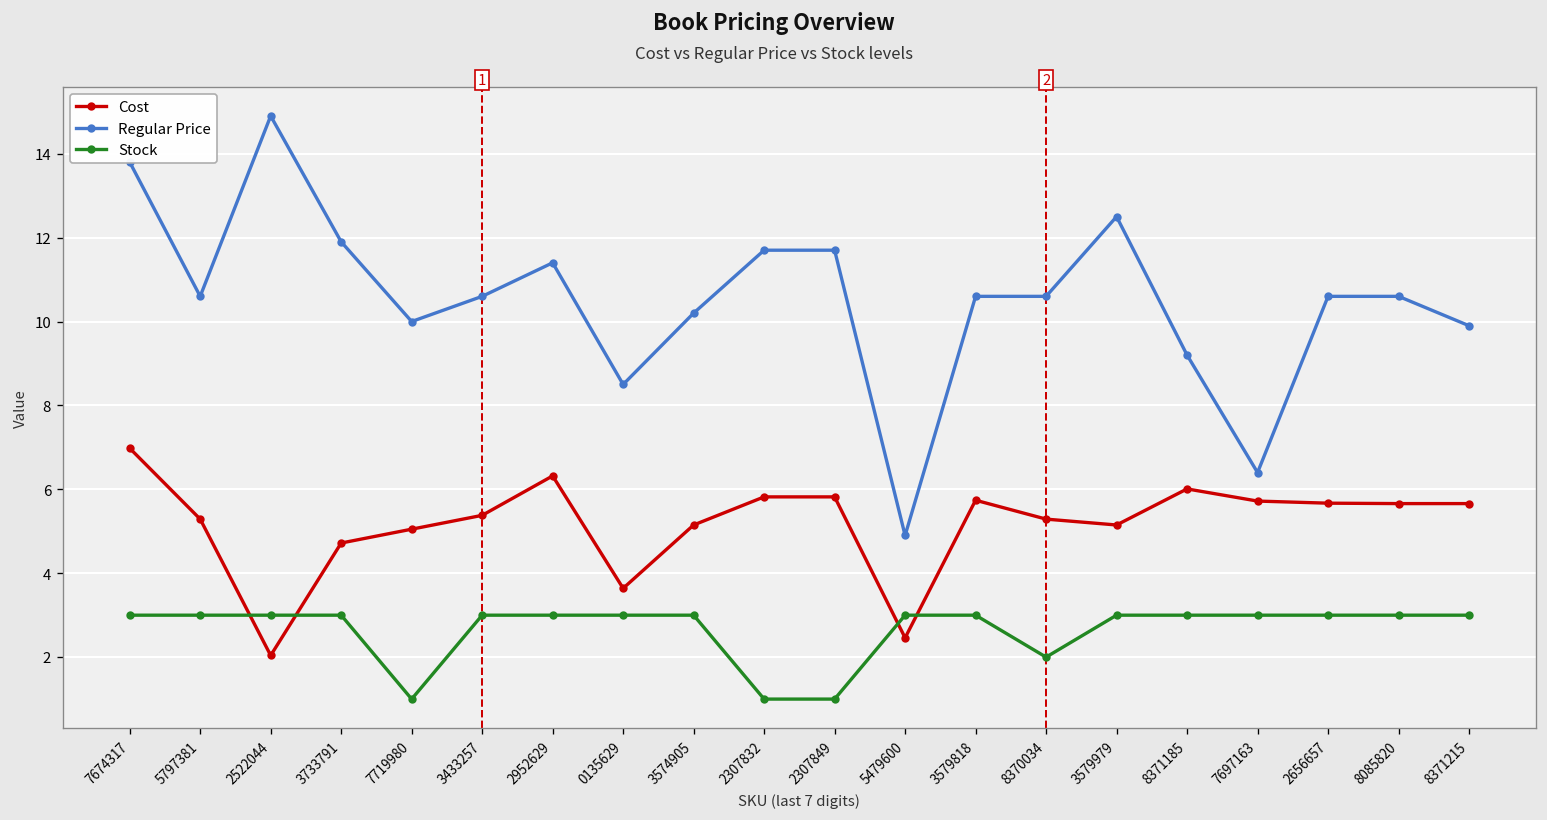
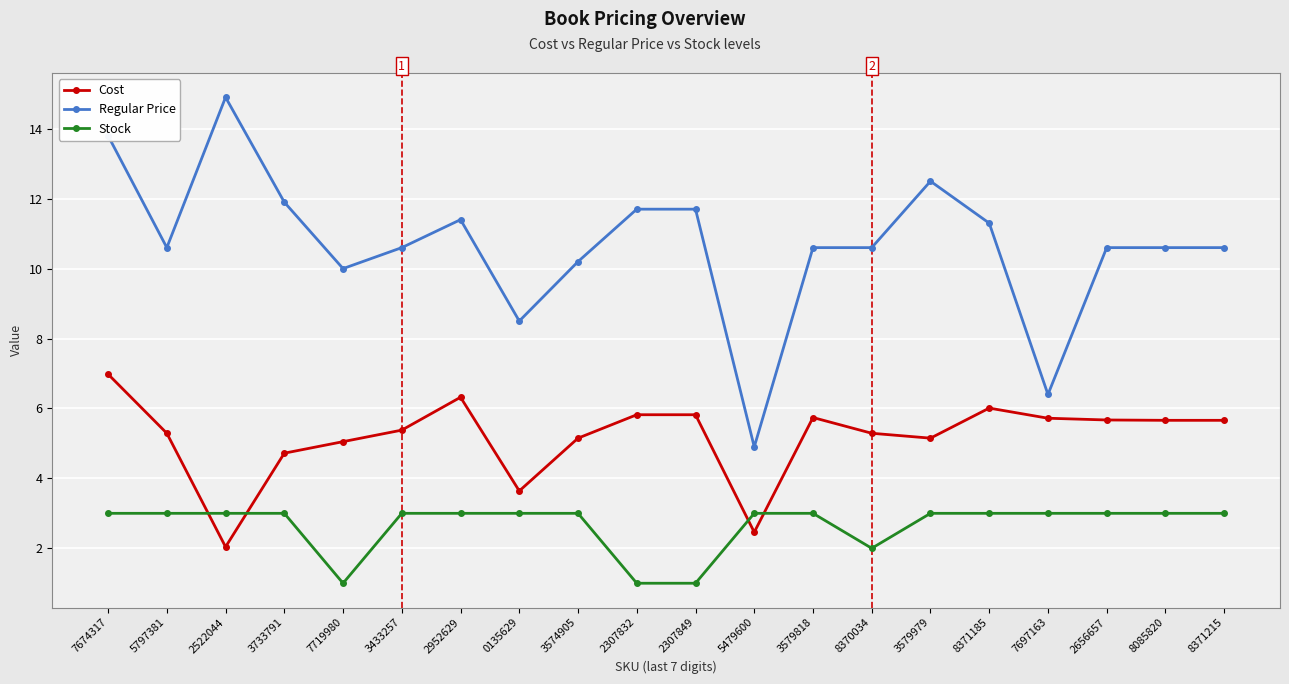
Regular Price, 8371185: 9.2 -> 11.3
Regular Price, 8371215: 9.9 -> 10.6
